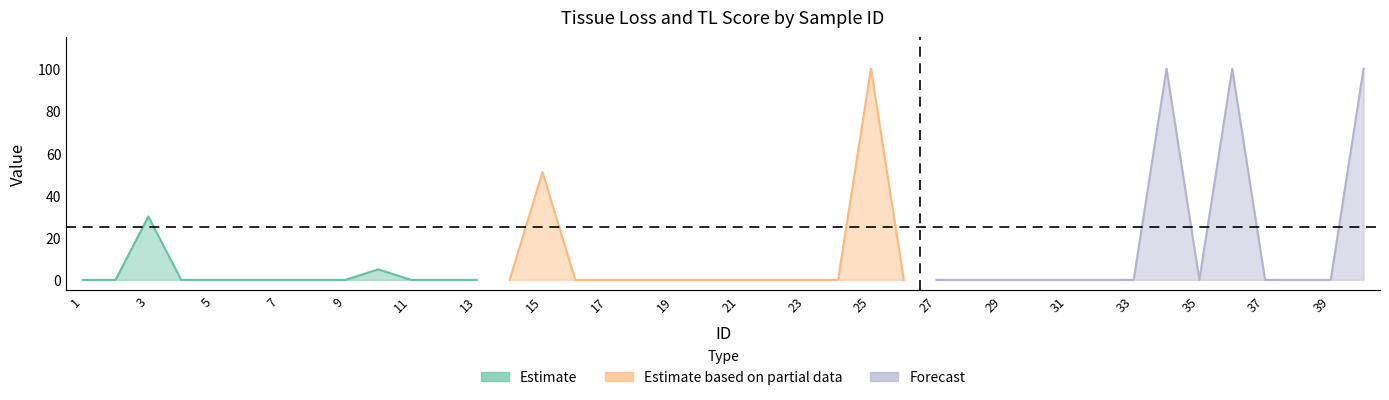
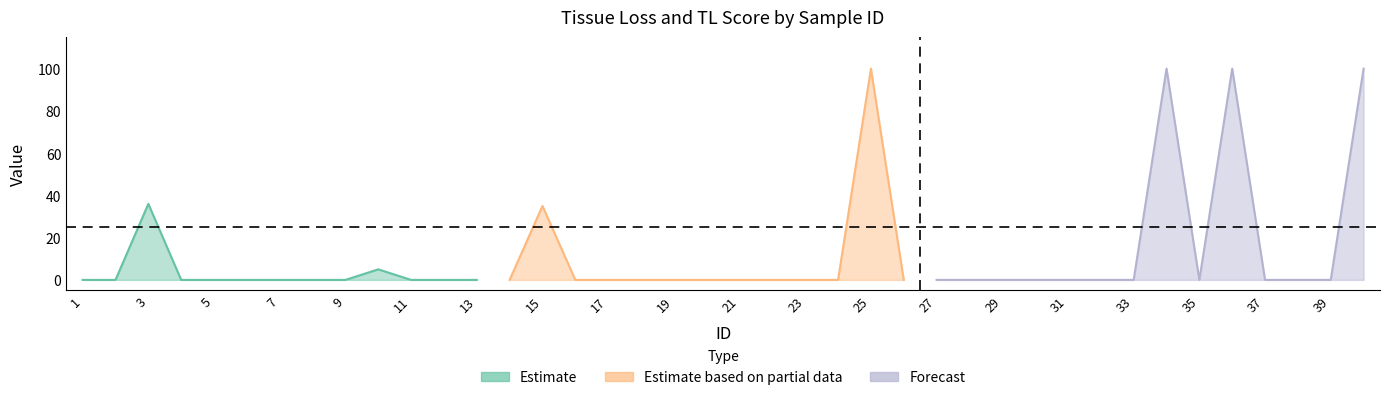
Estimate, 3: 30 -> 36
Estimate based on partial data, 15: 51 -> 35
